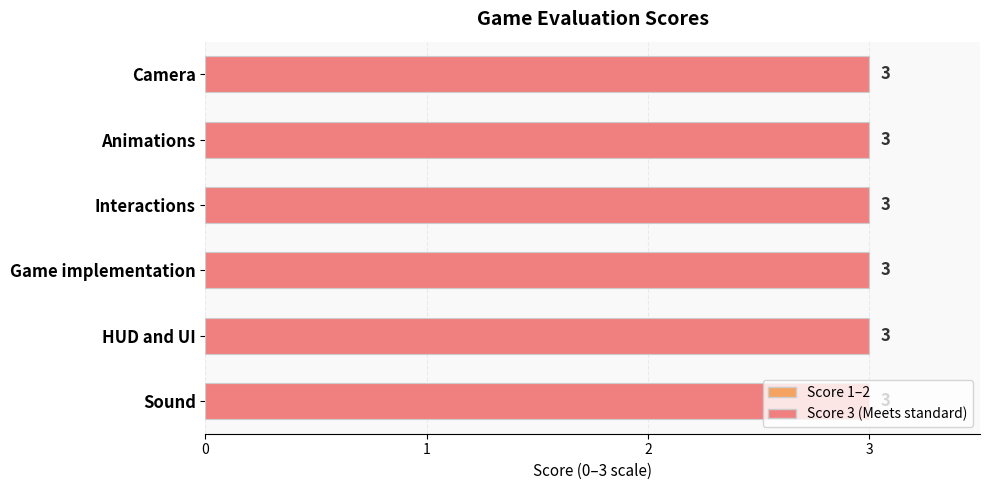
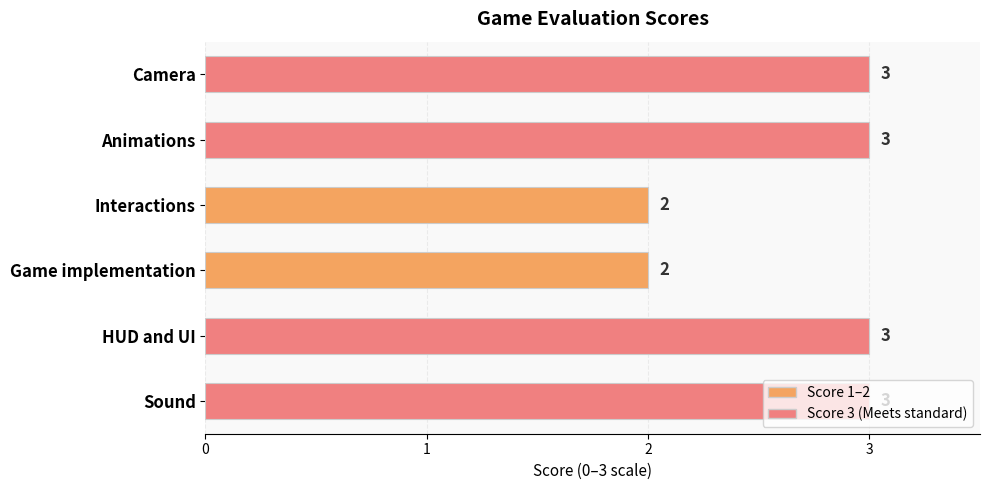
Interactions: 3 -> 2
Game implementation: 3 -> 2
